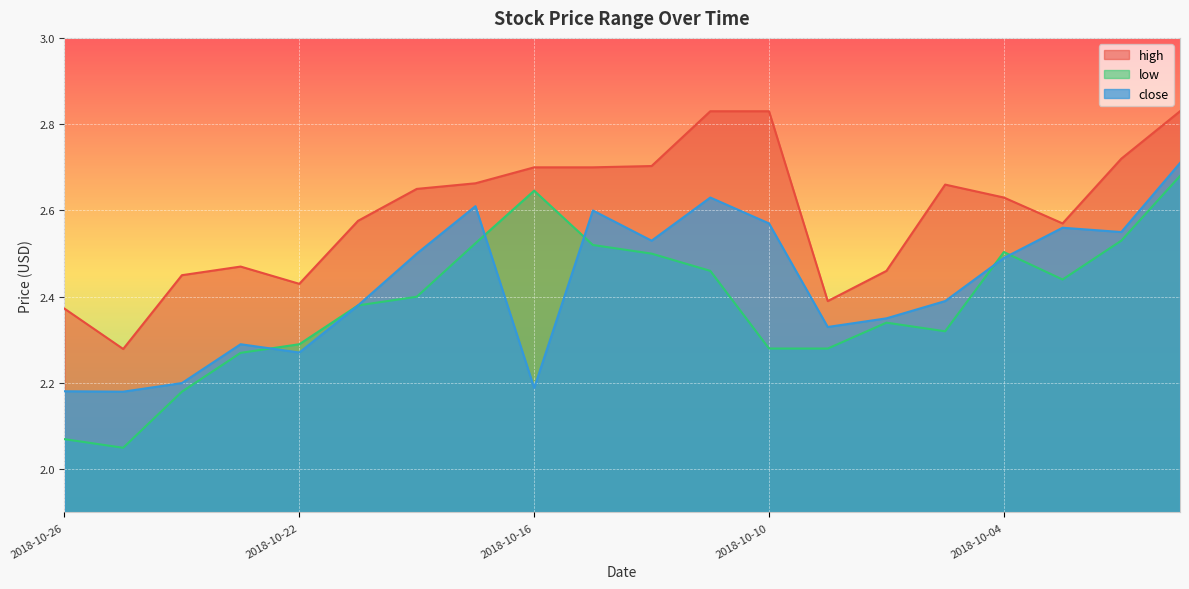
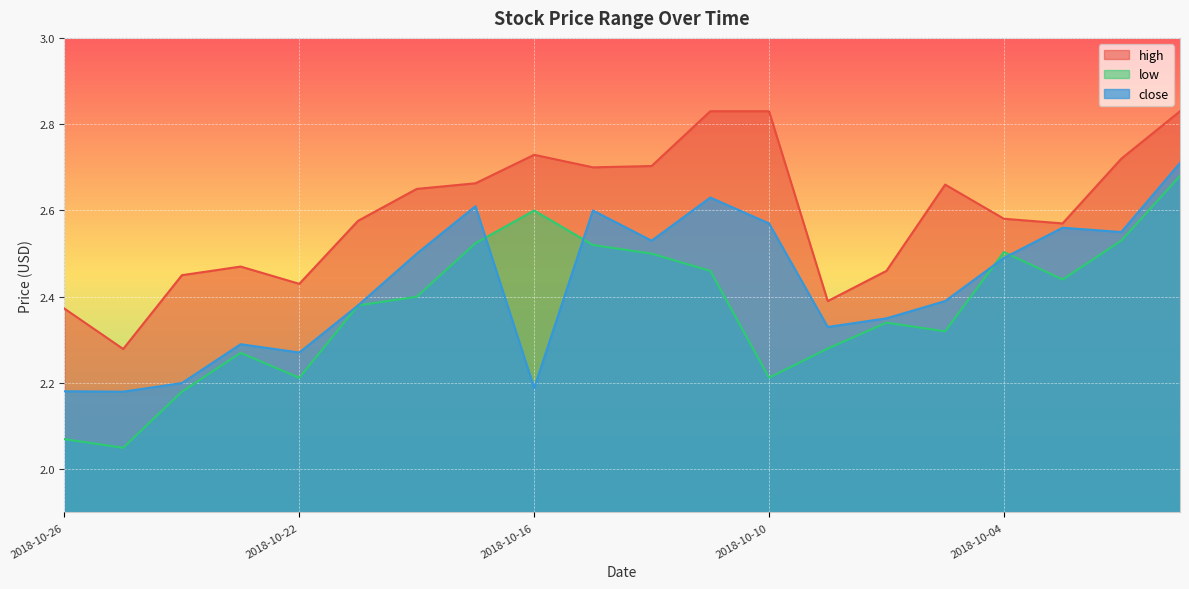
low, 2018-10-22: 2.29 -> 2.21
high, 2018-10-16: 2.70 -> 2.73
low, 2018-10-16: 2.65 -> 2.60
low, 2018-10-10: 2.28 -> 2.21
high, 2018-10-04: 2.63 -> 2.58
